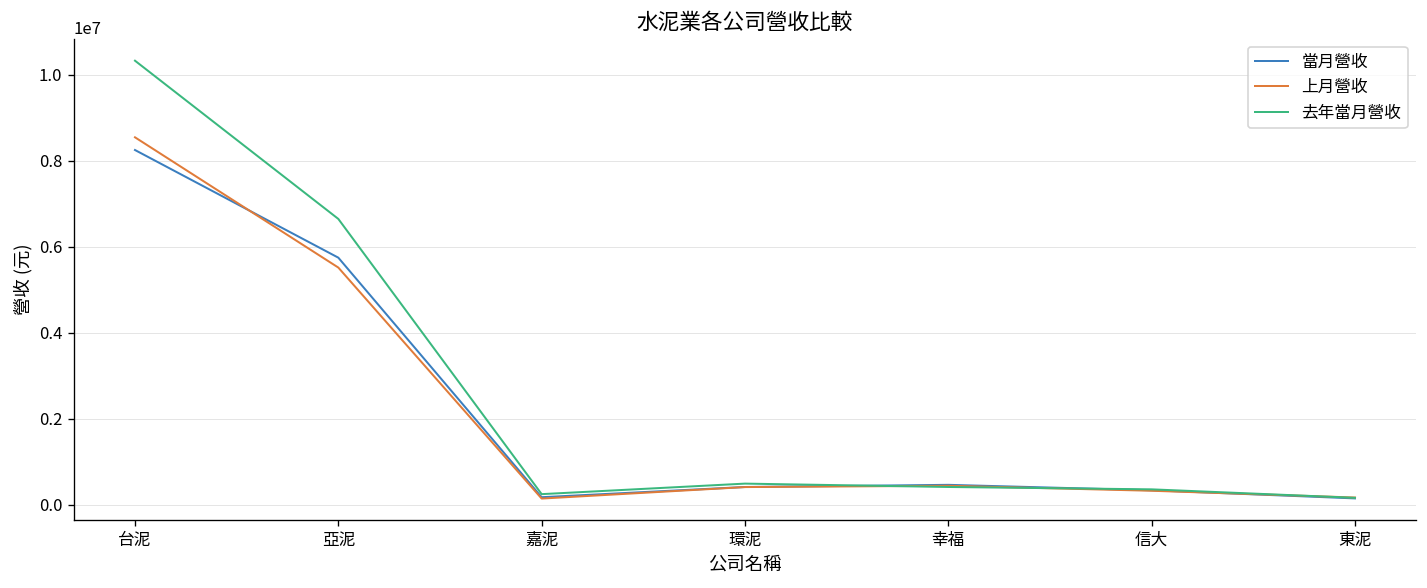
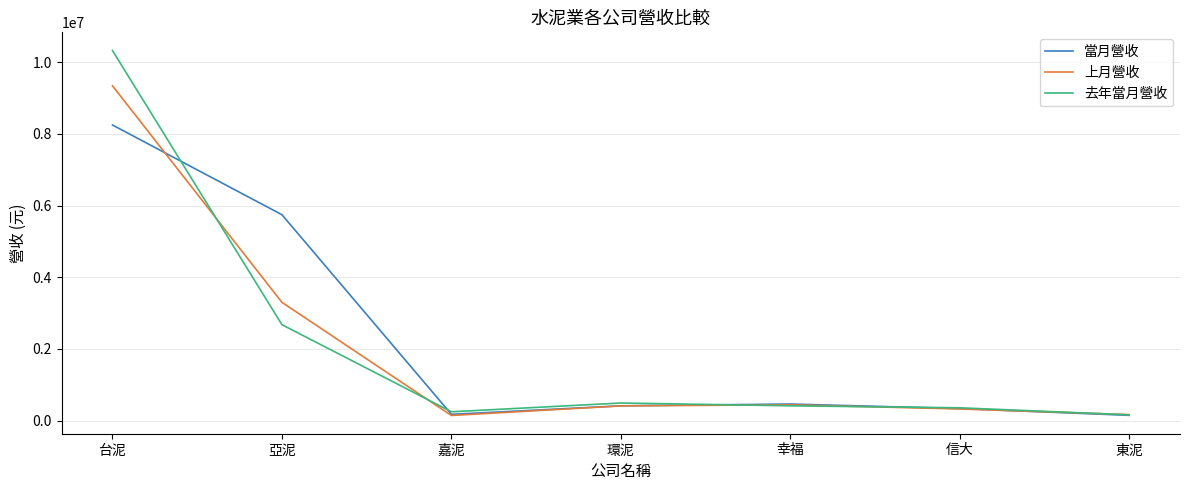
上月營收, 台泥: 8500000 -> 9300000
上月營收, 亞泥: 5500000 -> 3300000
去年當月營收, 亞泥: 6600000 -> 2700000
